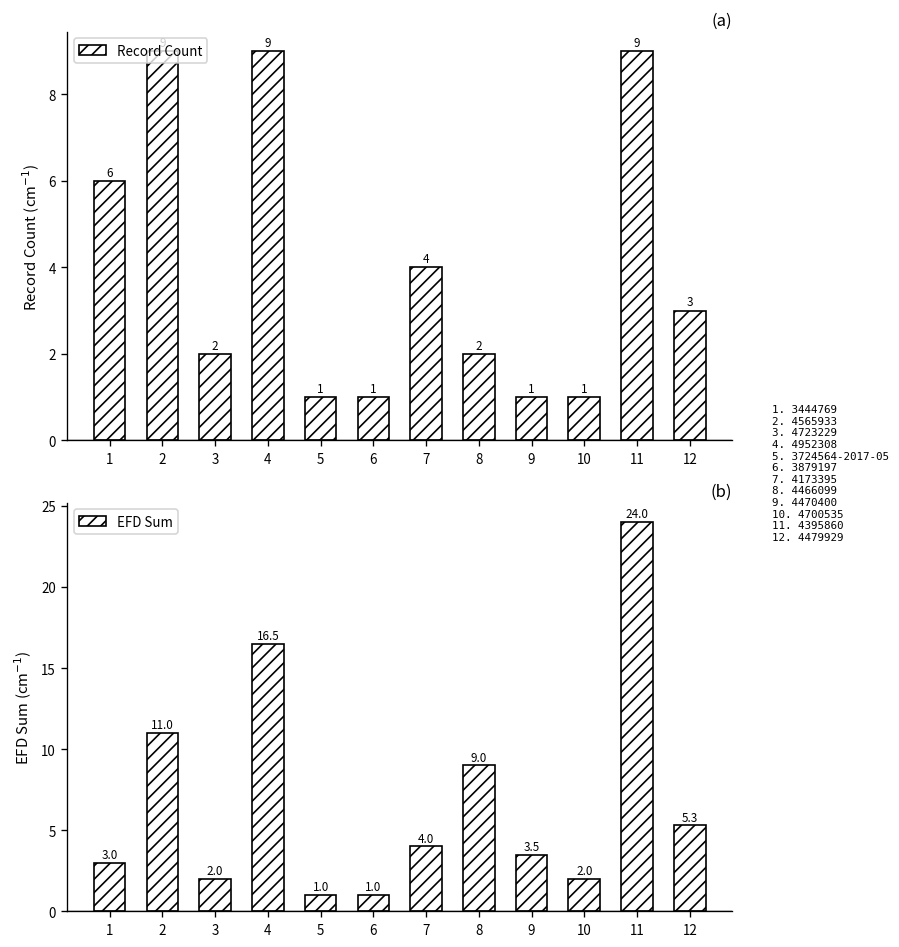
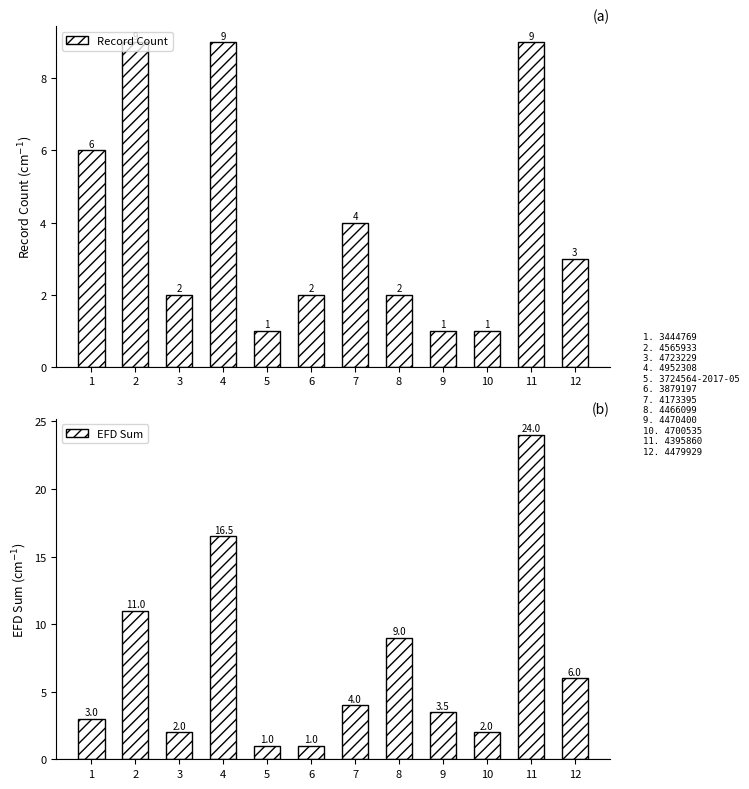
(a), 6: 1 -> 2
(b), 12: 5.3 -> 6.0
